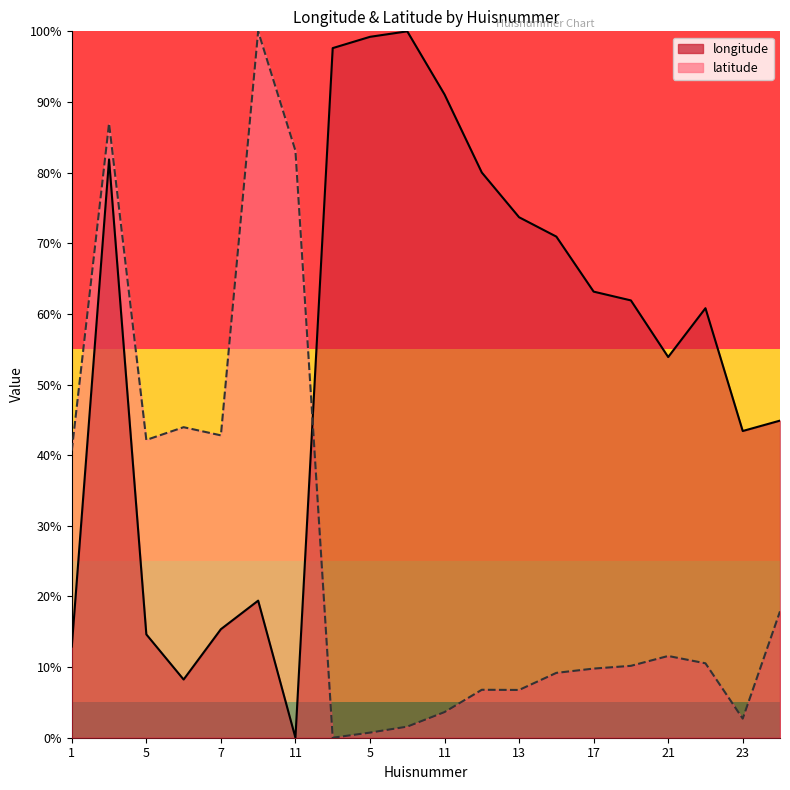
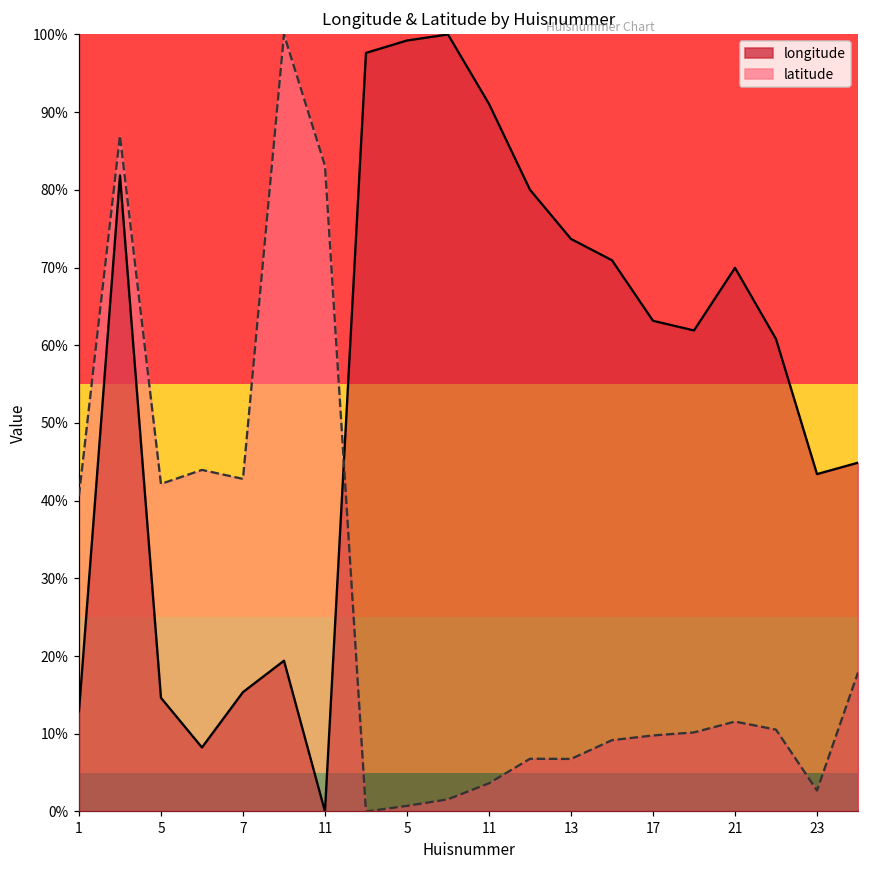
longitude, 21: 54% -> 70%
